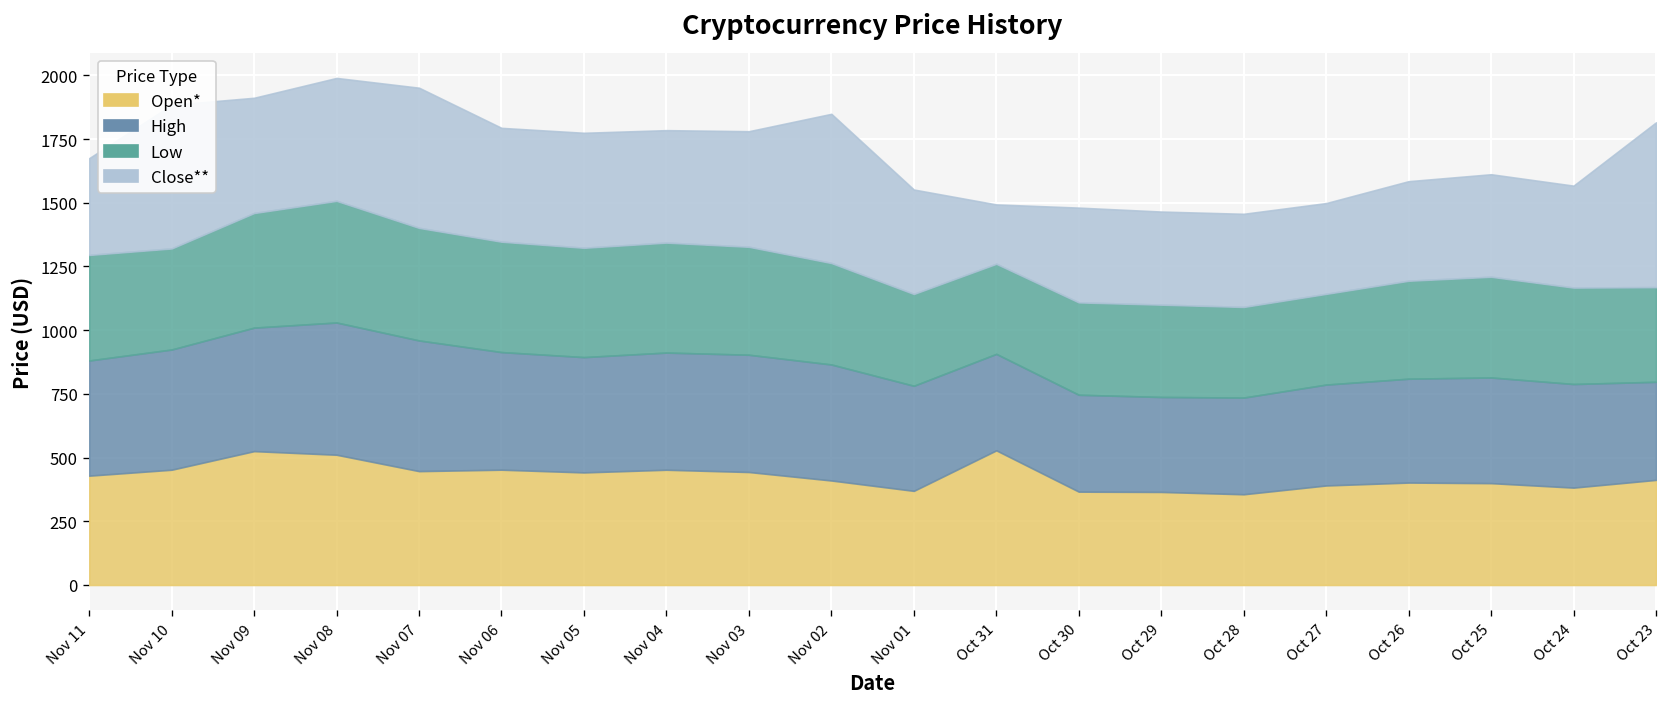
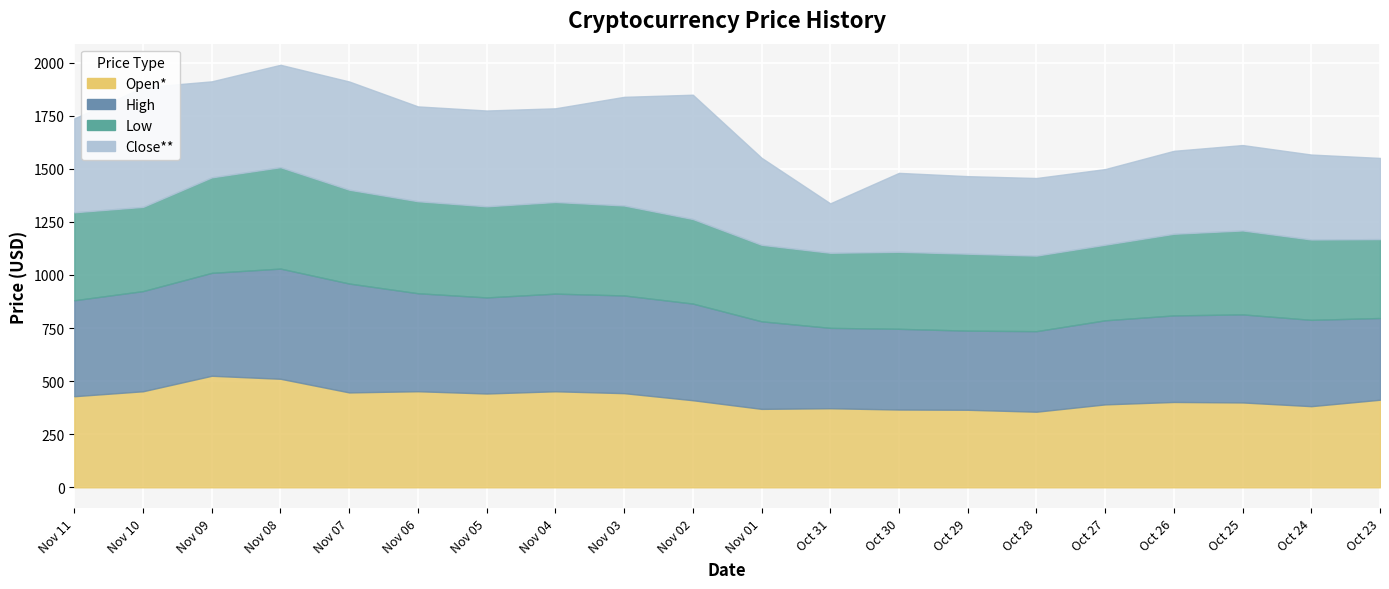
Close**, Nov 11: 380 -> 440
Close**, Nov 07: 550 -> 510
Close**, Nov 03: 450 -> 510
Open*, Oct 31: 530 -> 370
Close**, Oct 23: 650 -> 380
